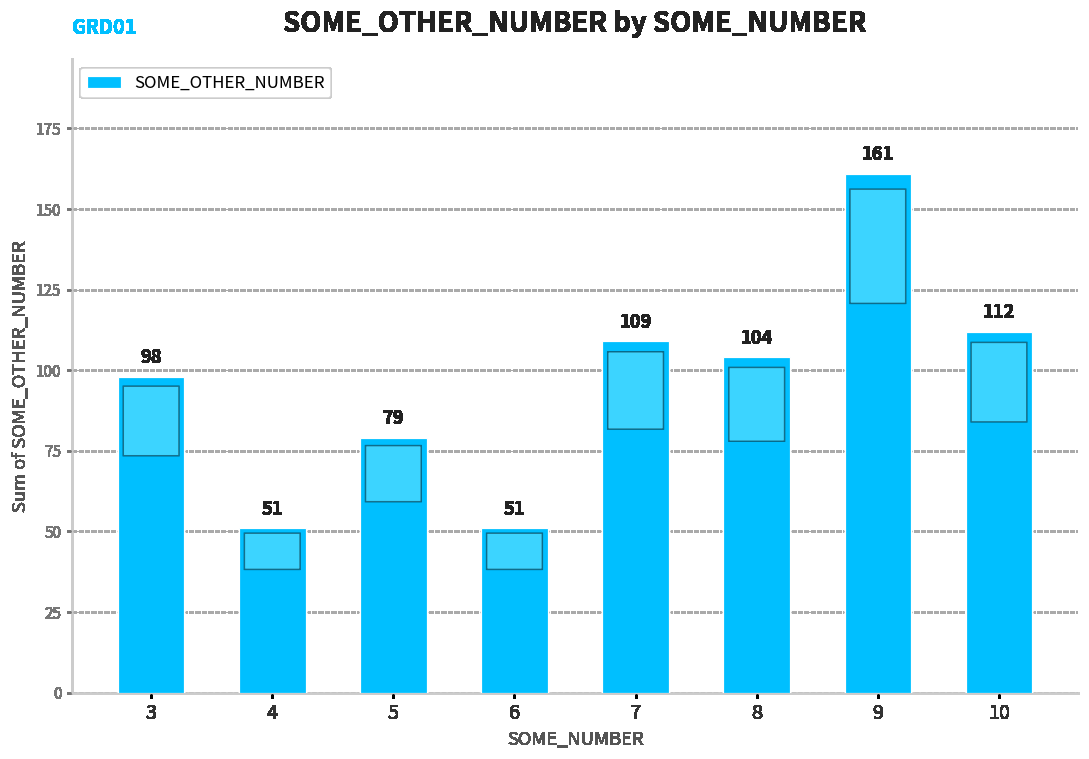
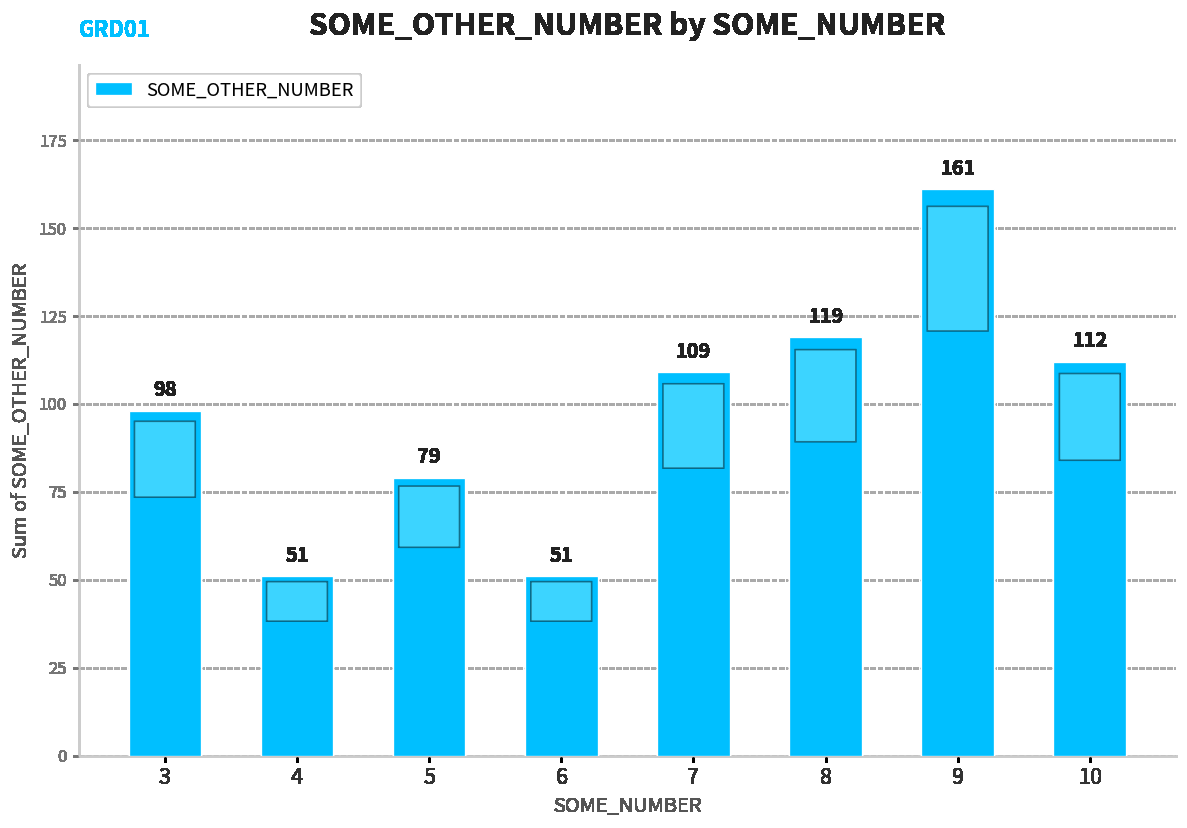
8: 104 -> 119
